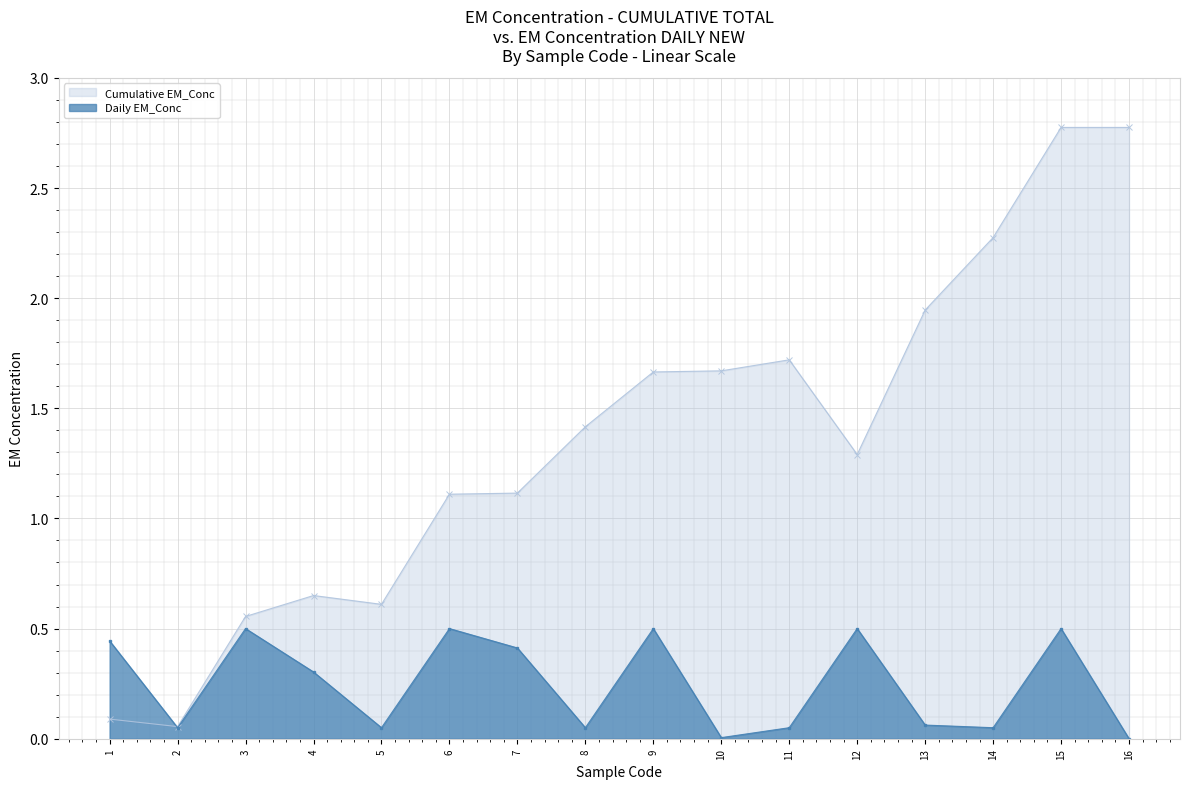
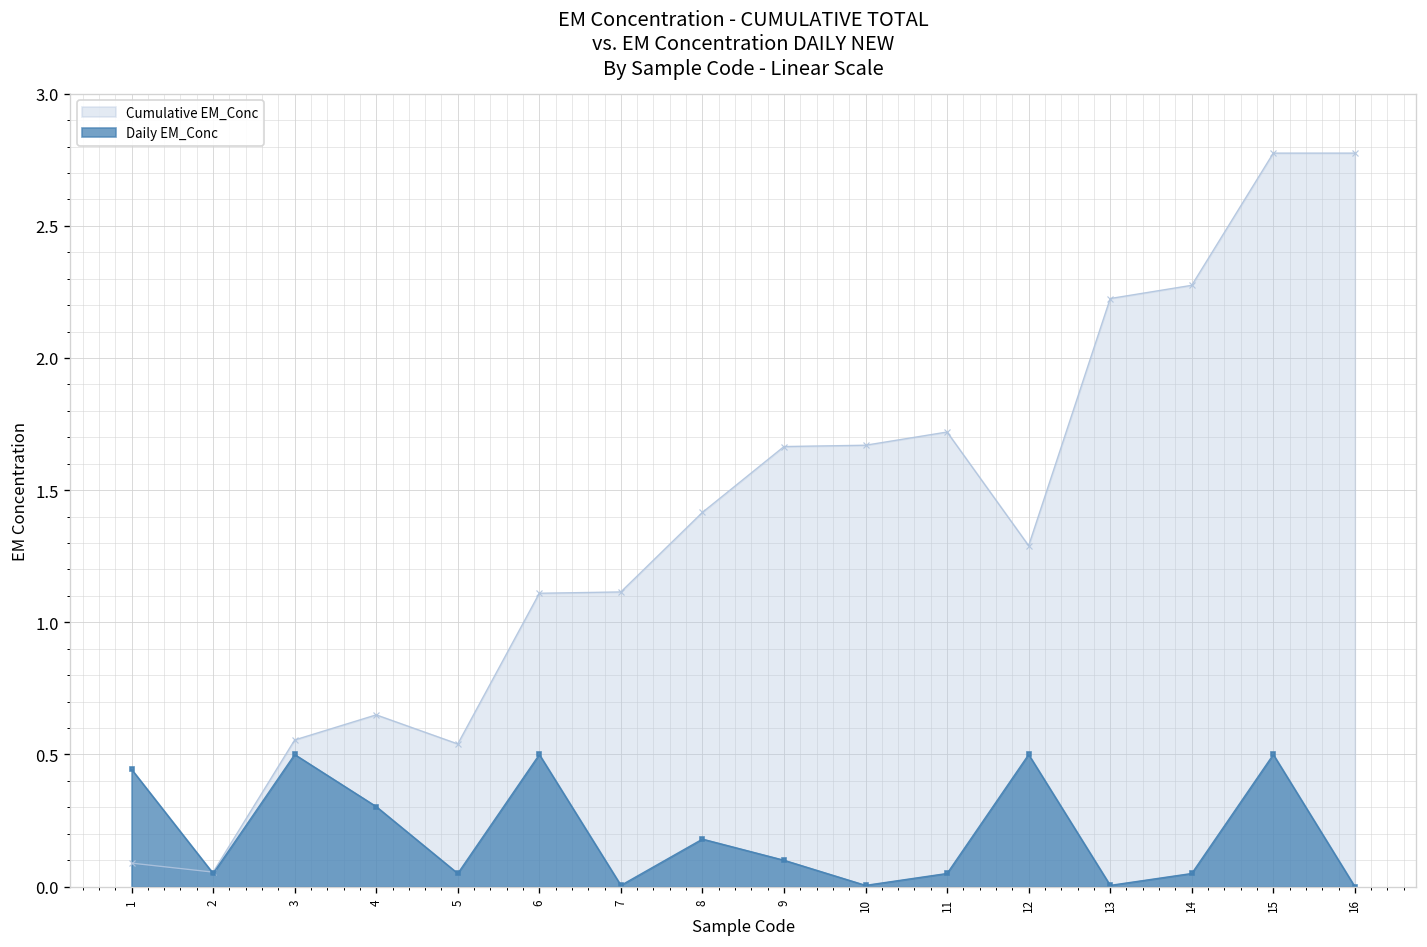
Cumulative EM_Conc, 5: 0.61 -> 0.54
Daily EM_Conc, 7: 0.41 -> 0.01
Daily EM_Conc, 8: 0.05 -> 0.18
Daily EM_Conc, 9: 0.5 -> 0.1
Cumulative EM_Conc, 13: 1.95 -> 2.23
Daily EM_Conc, 13: 0.06 -> 0.01
